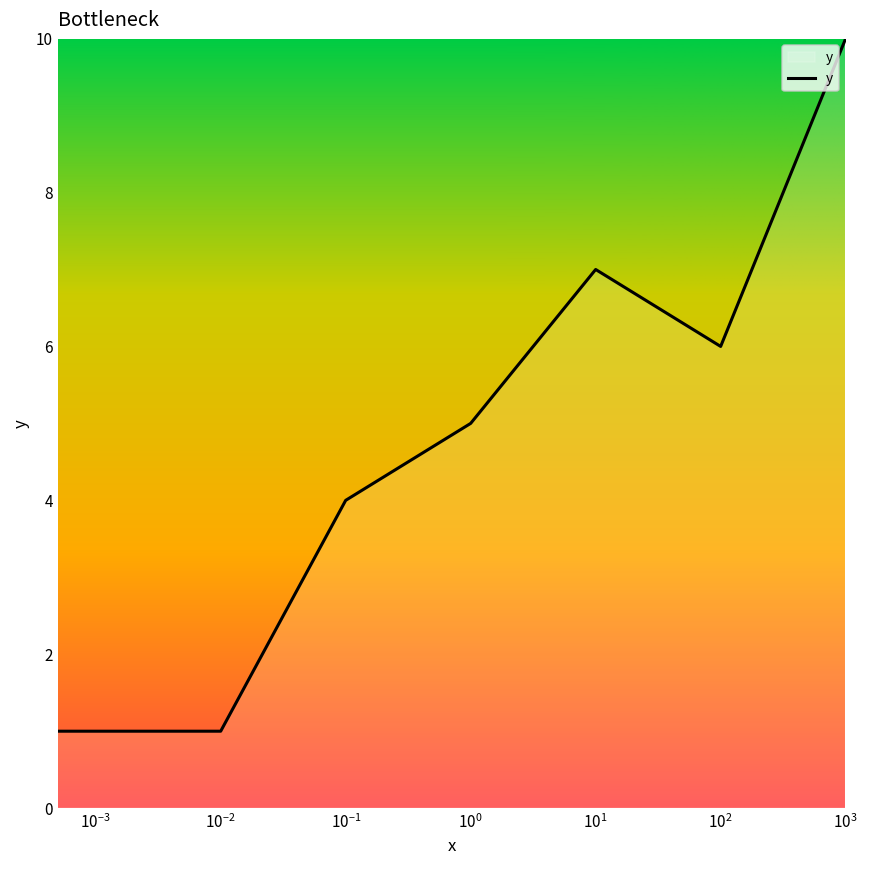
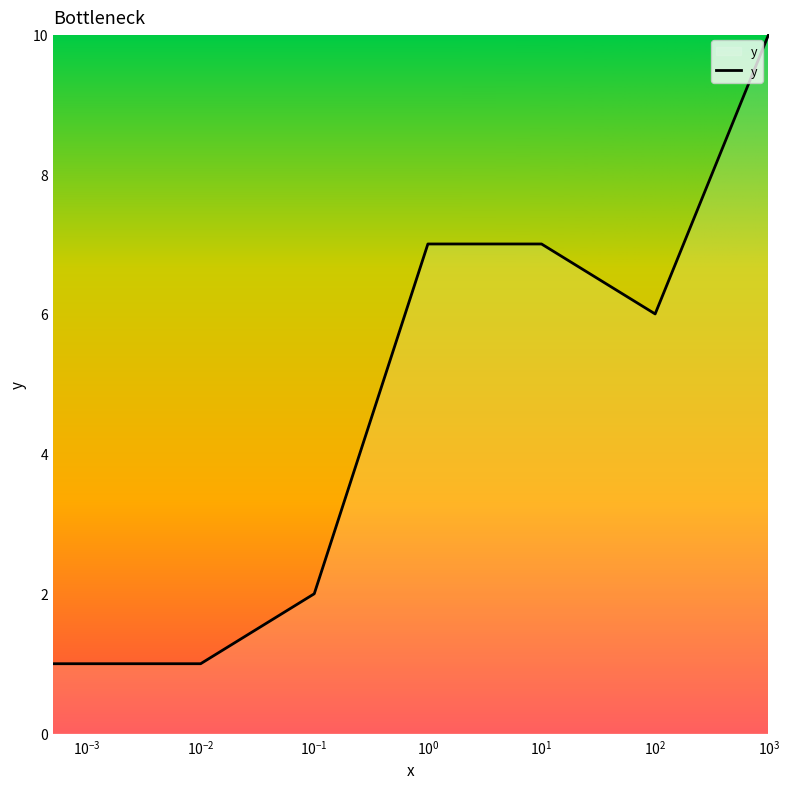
10^-1: 4 -> 2
10^0: 5 -> 7
